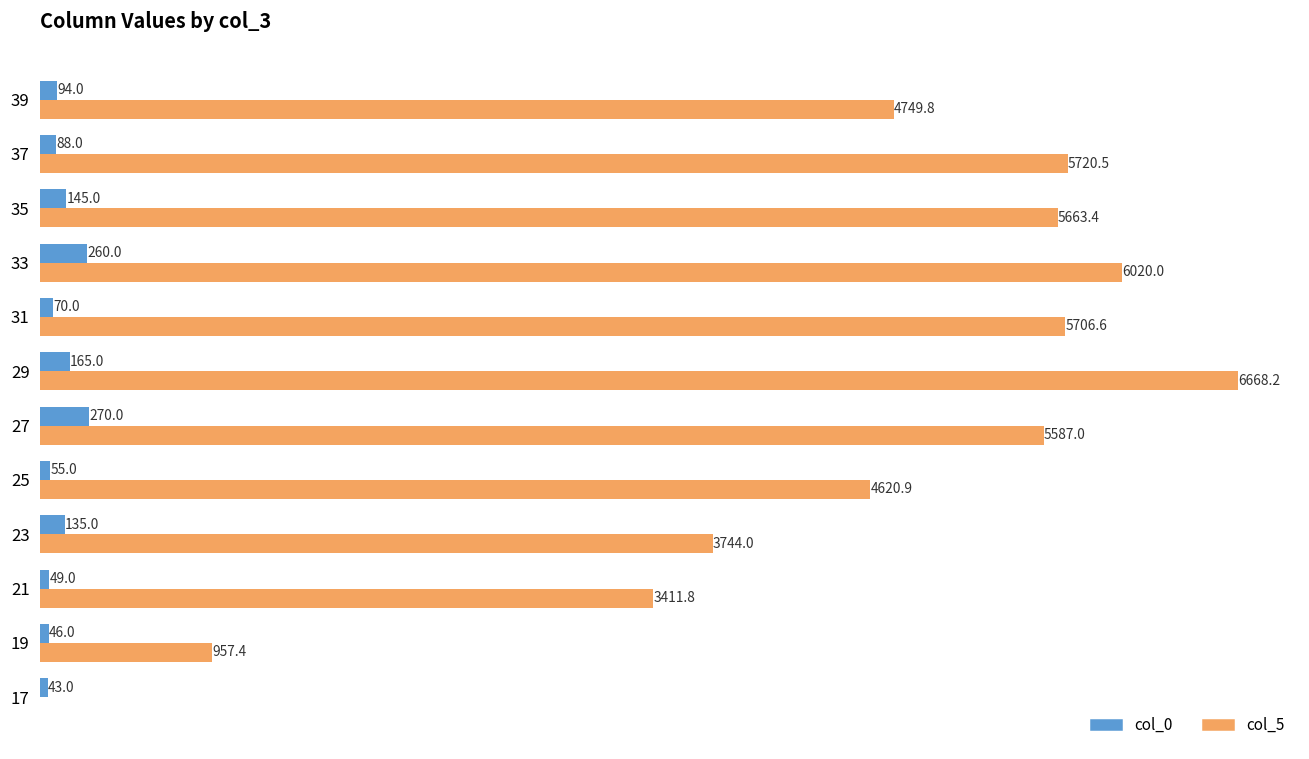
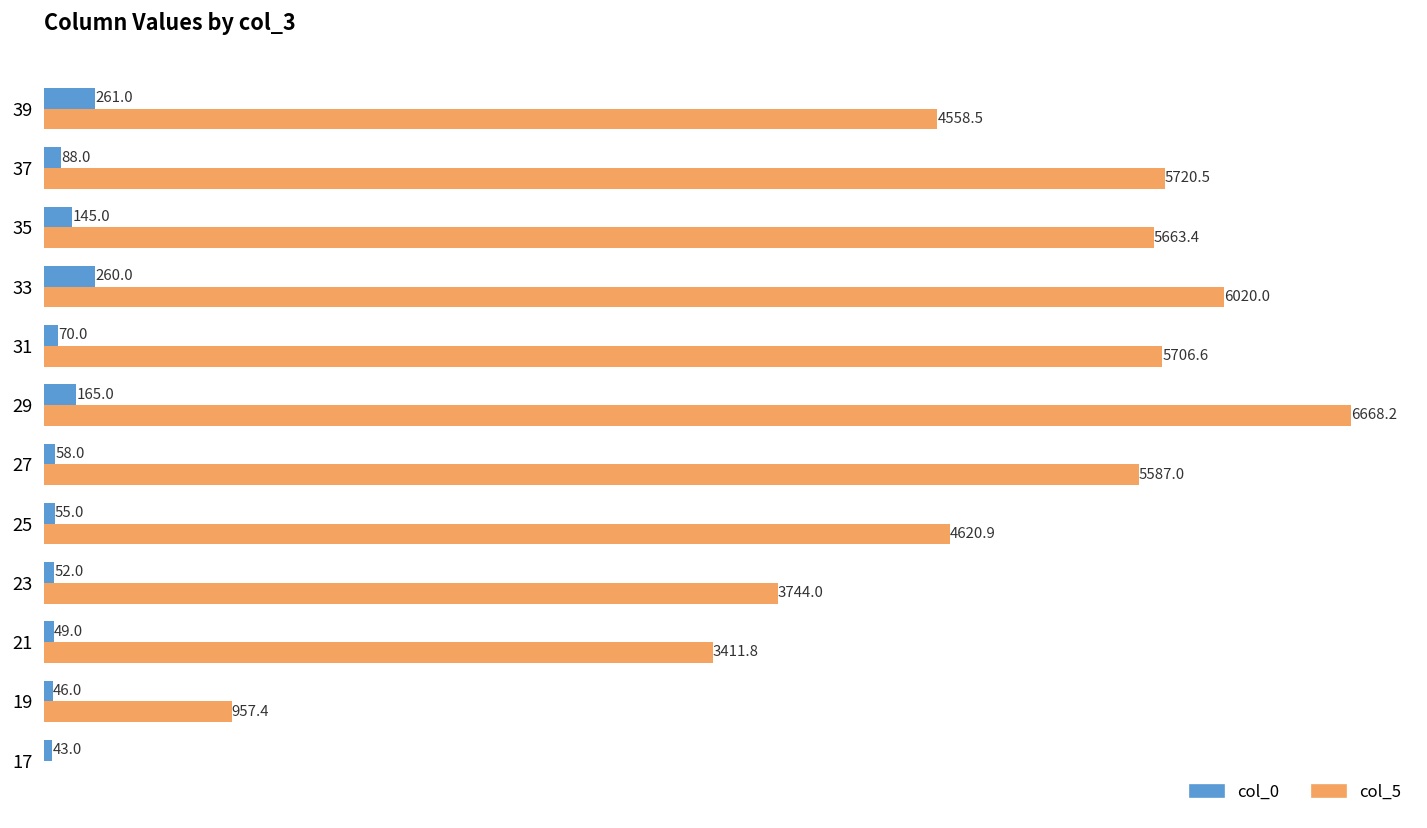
col_0, 39: 94.0 -> 261.0
col_5, 39: 4749.8 -> 4558.5
col_0, 27: 270.0 -> 58.0
col_0, 23: 135.0 -> 52.0
